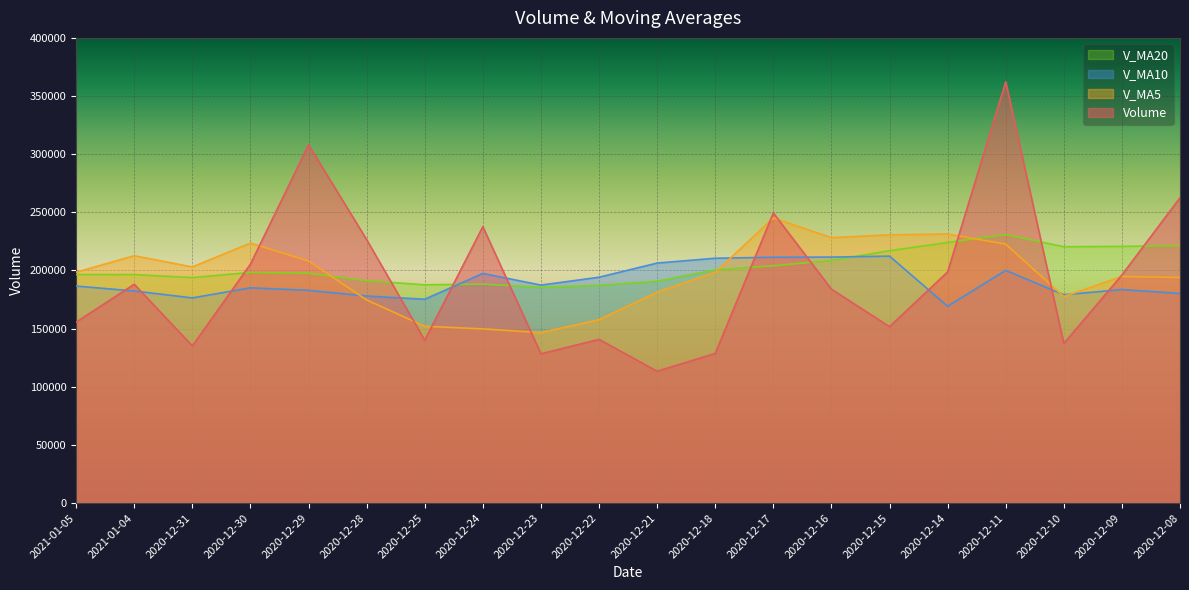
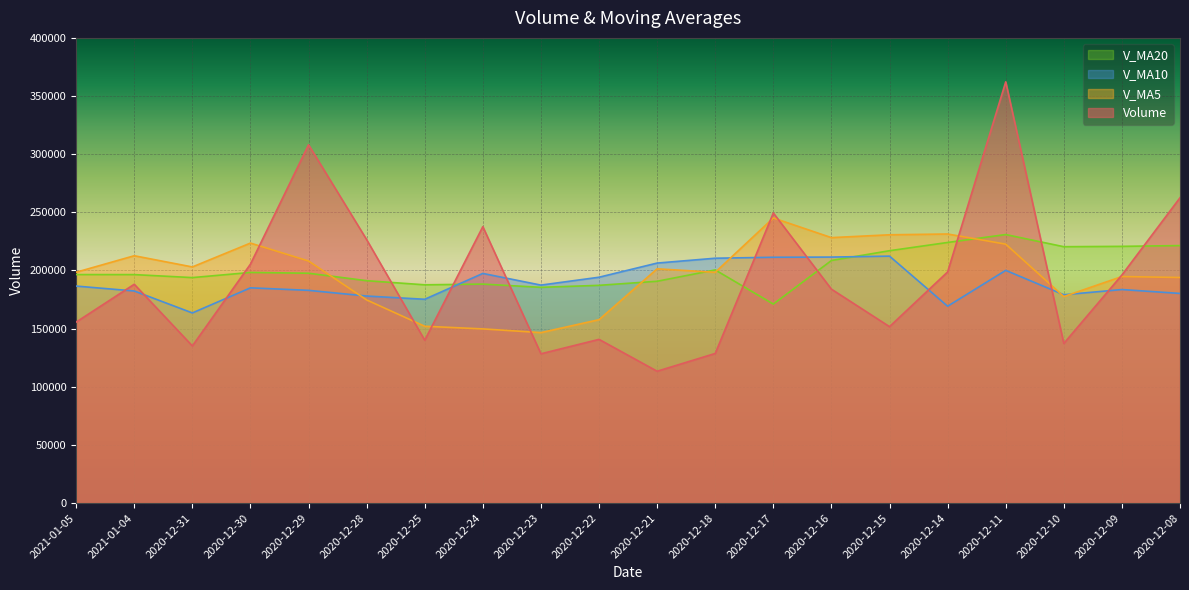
V_MA10, 2020-12-31: 176000 -> 163000
V_MA5, 2020-12-21: 181000 -> 201000
V_MA20, 2020-12-17: 204000 -> 171000
